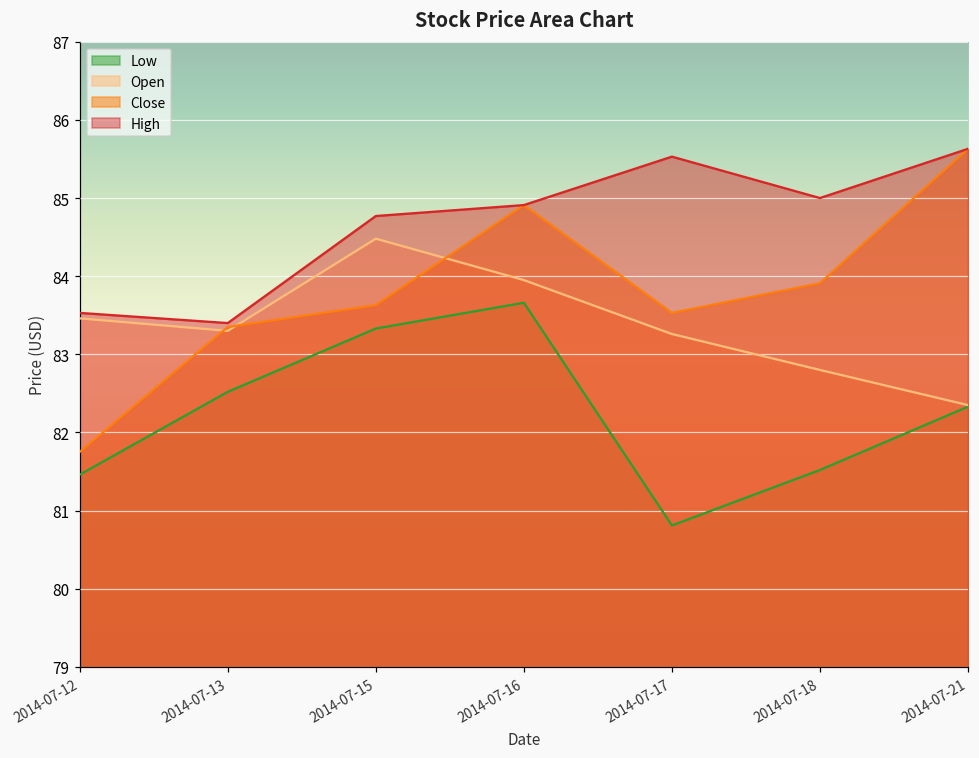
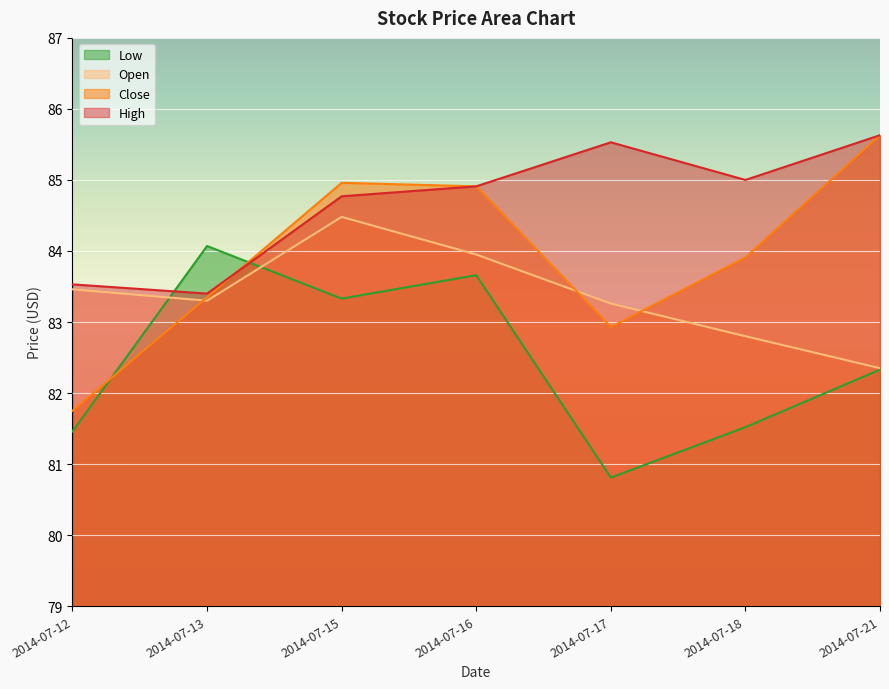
Low, 2014-07-13: 82.5 -> 84.1
Close, 2014-07-15: 83.6 -> 85.0
Close, 2014-07-17: 83.5 -> 82.9
